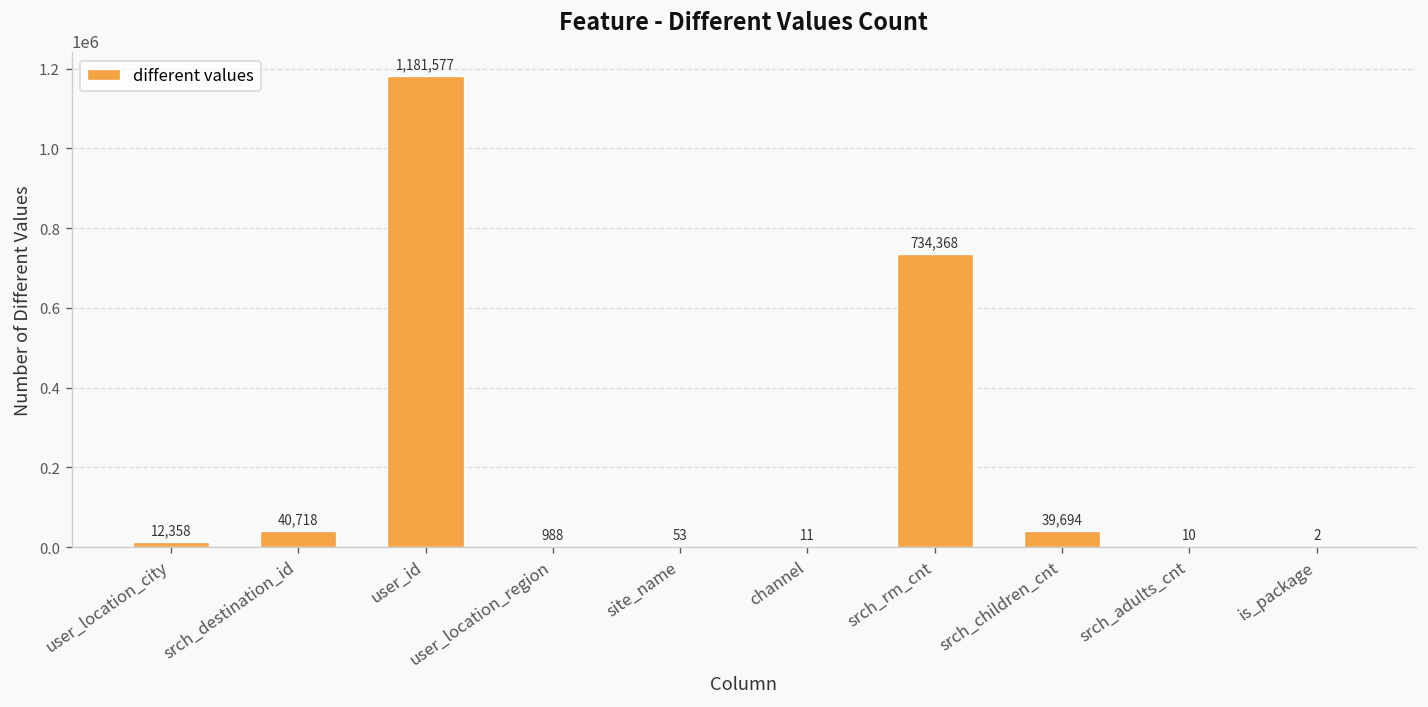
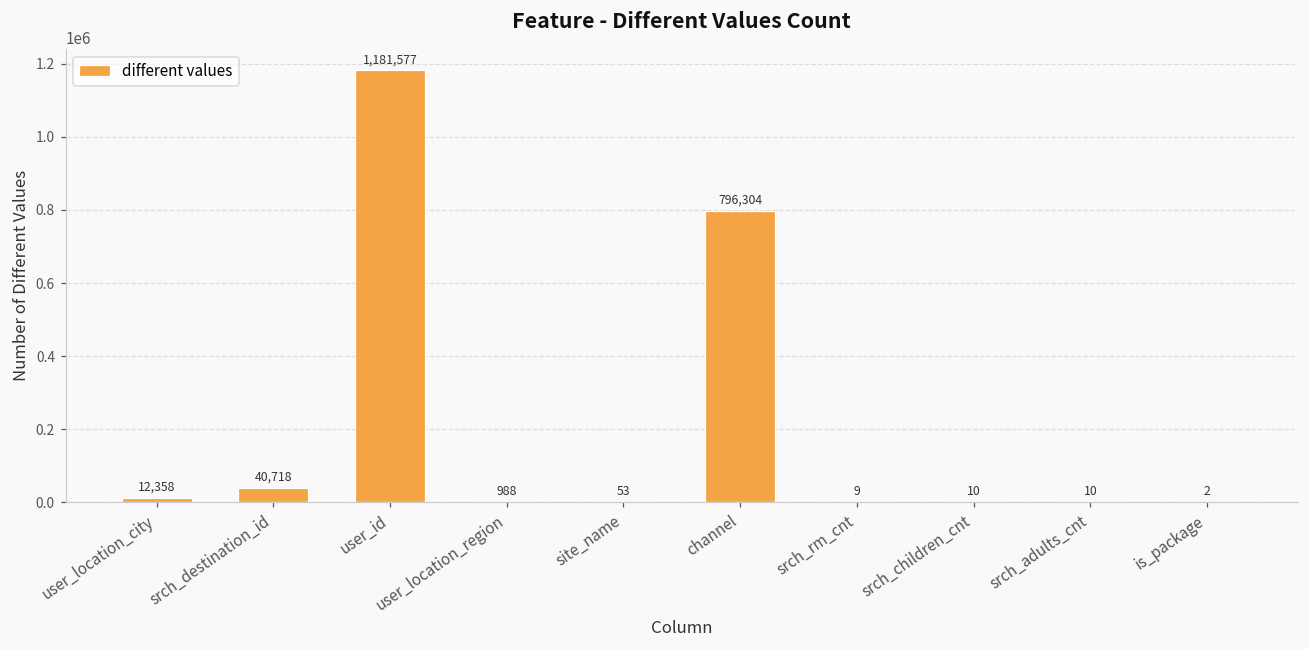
channel: 11 -> 796,304
srch_rm_cnt: 734,368 -> 9
srch_children_cnt: 39,694 -> 10
